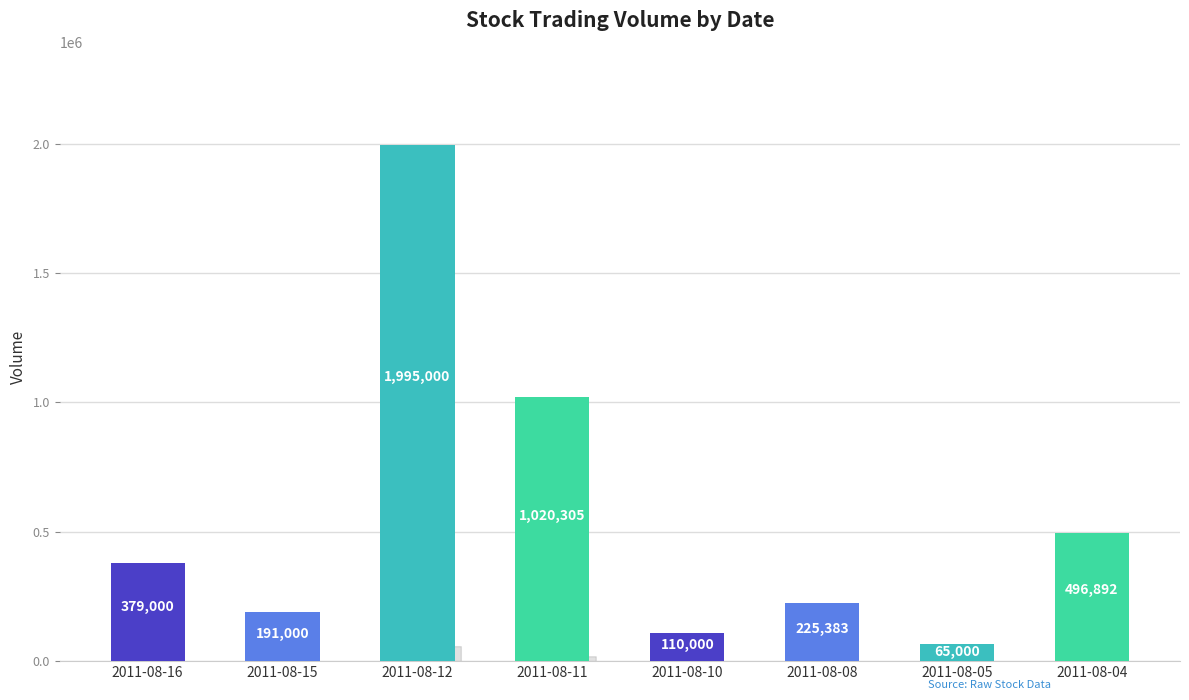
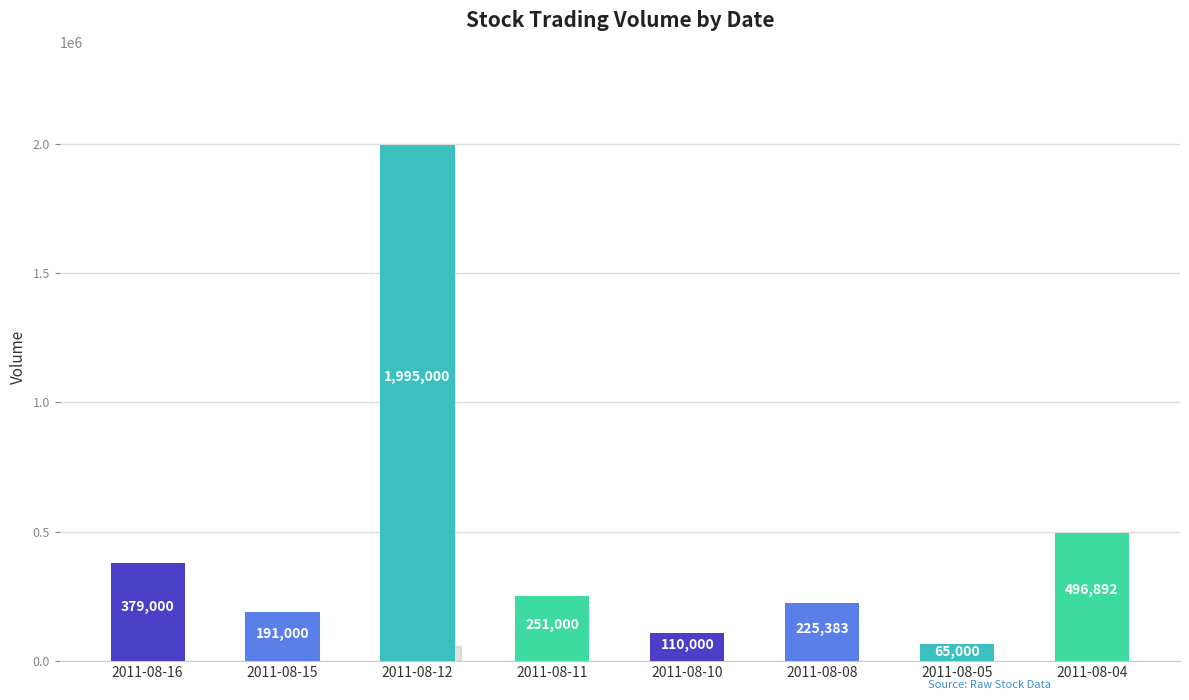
2011-08-11: 1,020,305 -> 251,000
